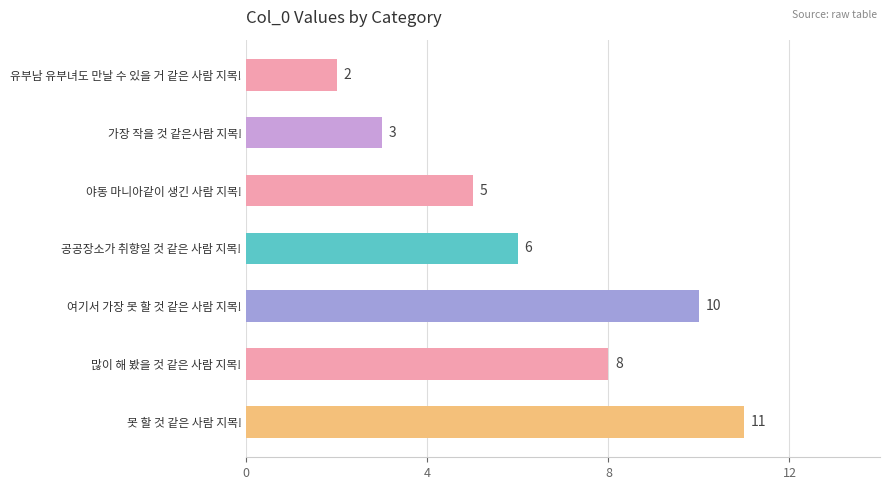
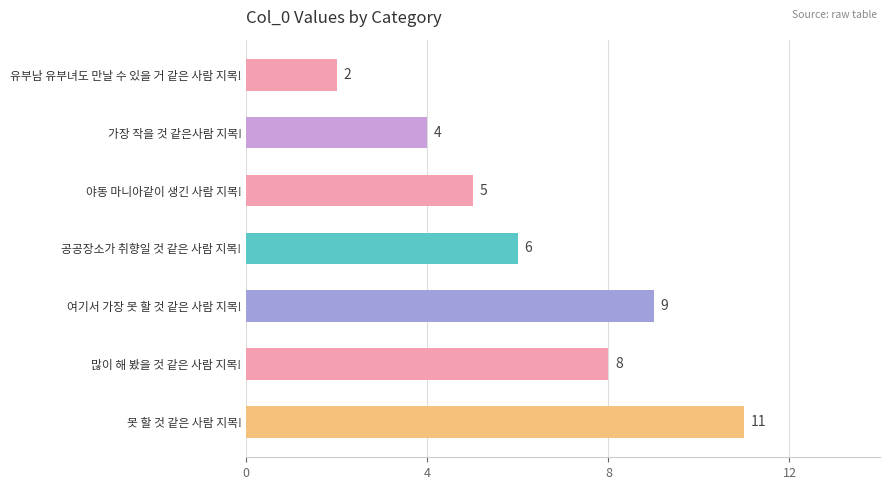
가장 작을 것 같은사람 지목!: 3 -> 4
여기서 가장 못 할 것 같은 사람 지목!: 10 -> 9
